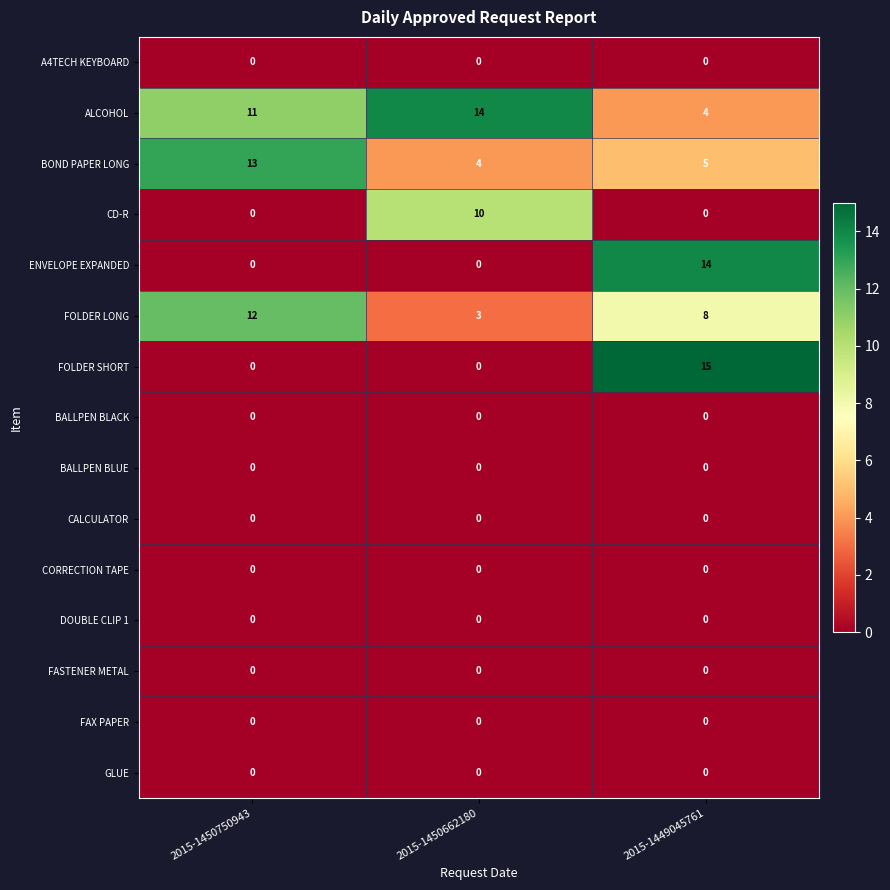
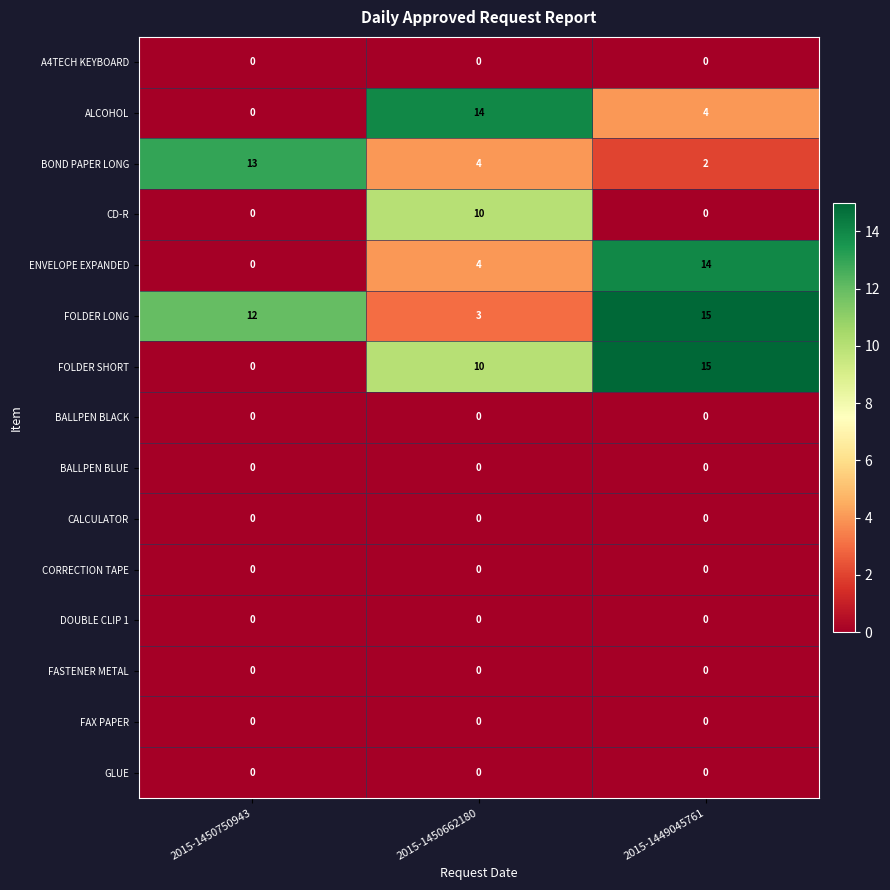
ALCOHOL, 2015-1450750943: 11 -> 0
BOND PAPER LONG, 2015-1449045761: 5 -> 2
ENVELOPE EXPANDED, 2015-1450662180: 0 -> 4
FOLDER LONG, 2015-1449045761: 8 -> 15
FOLDER SHORT, 2015-1450662180: 0 -> 10
